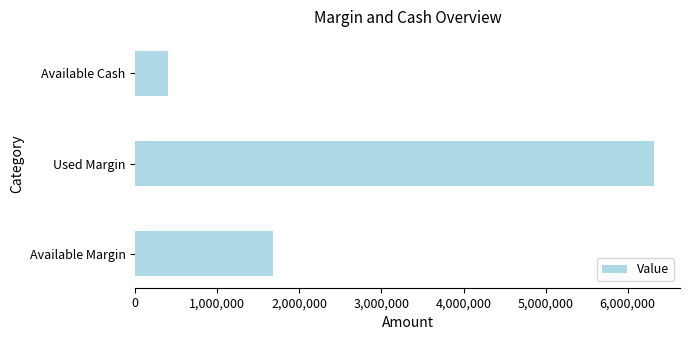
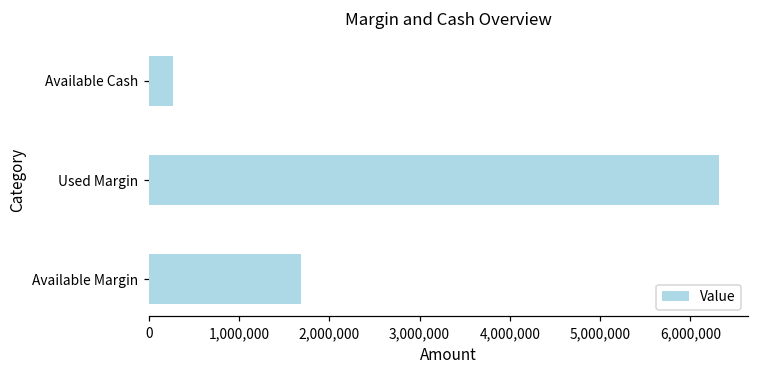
Available Cash: 400,000 -> 300,000
